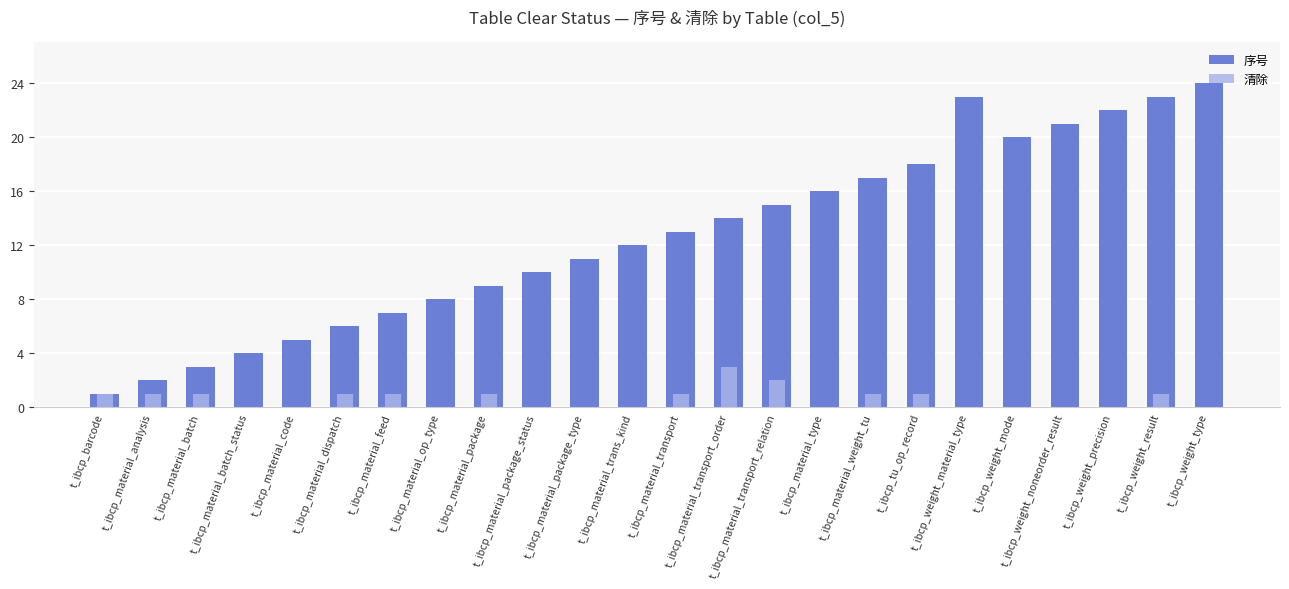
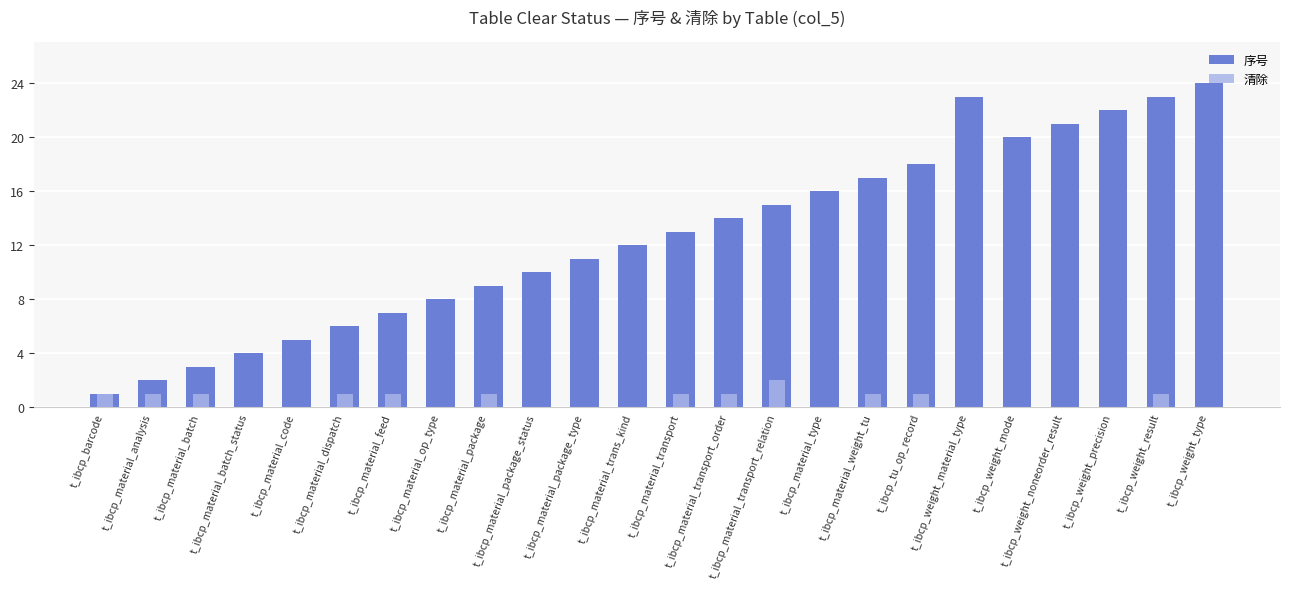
清除, t_ibcp_material_transport_order: 3 -> 1
